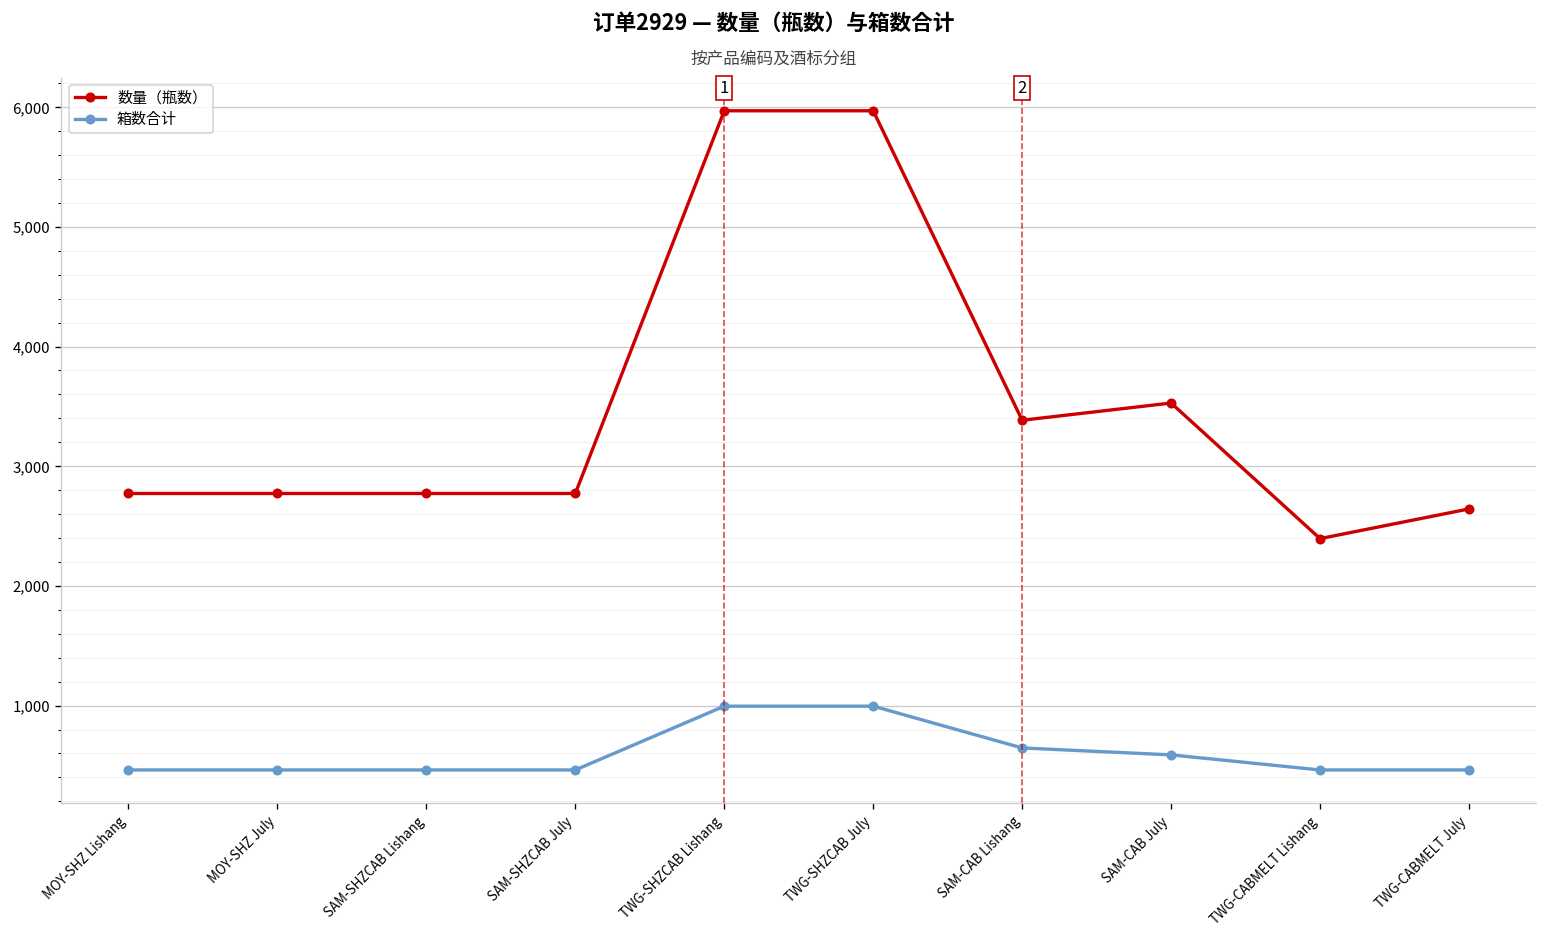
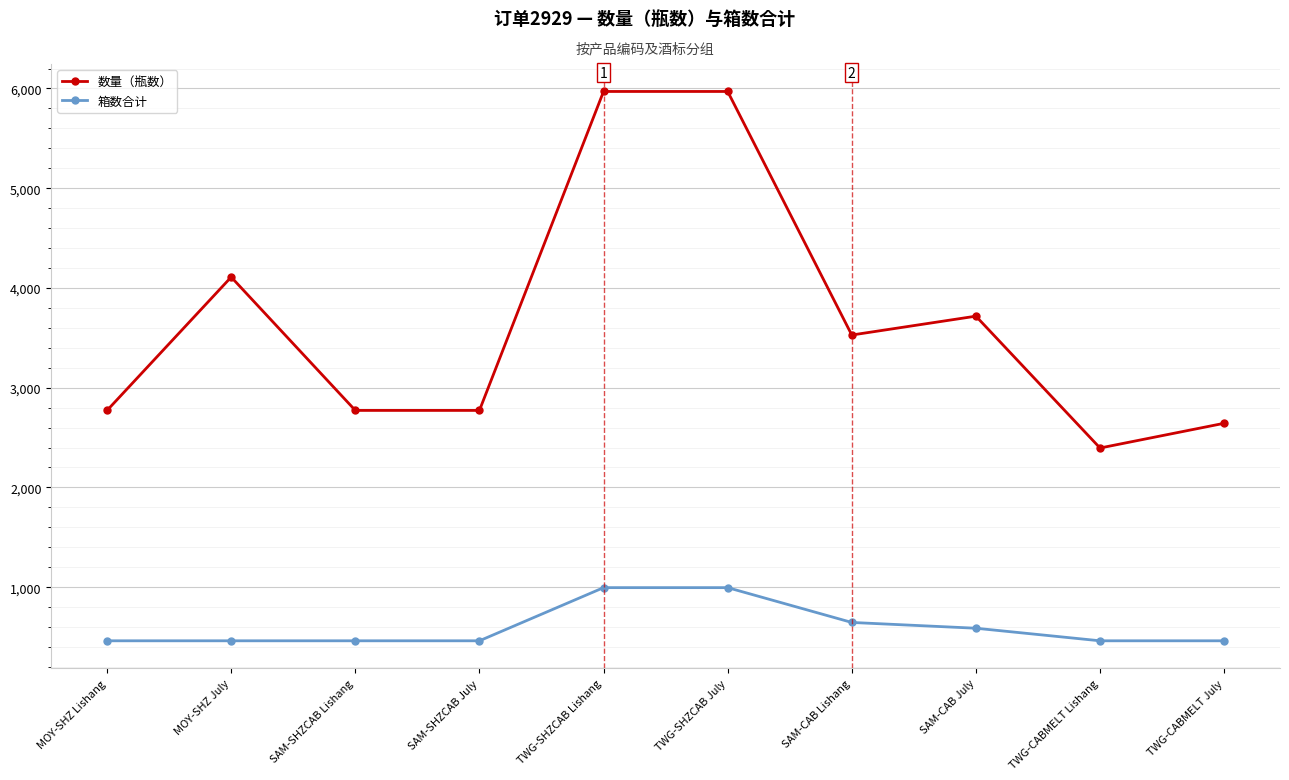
数量（瓶数）, MOY-SHZ July: 2,800 -> 4,100
数量（瓶数）, SAM-CAB Lishang: 3,400 -> 3,500
数量（瓶数）, SAM-CAB July: 3,500 -> 3,700
